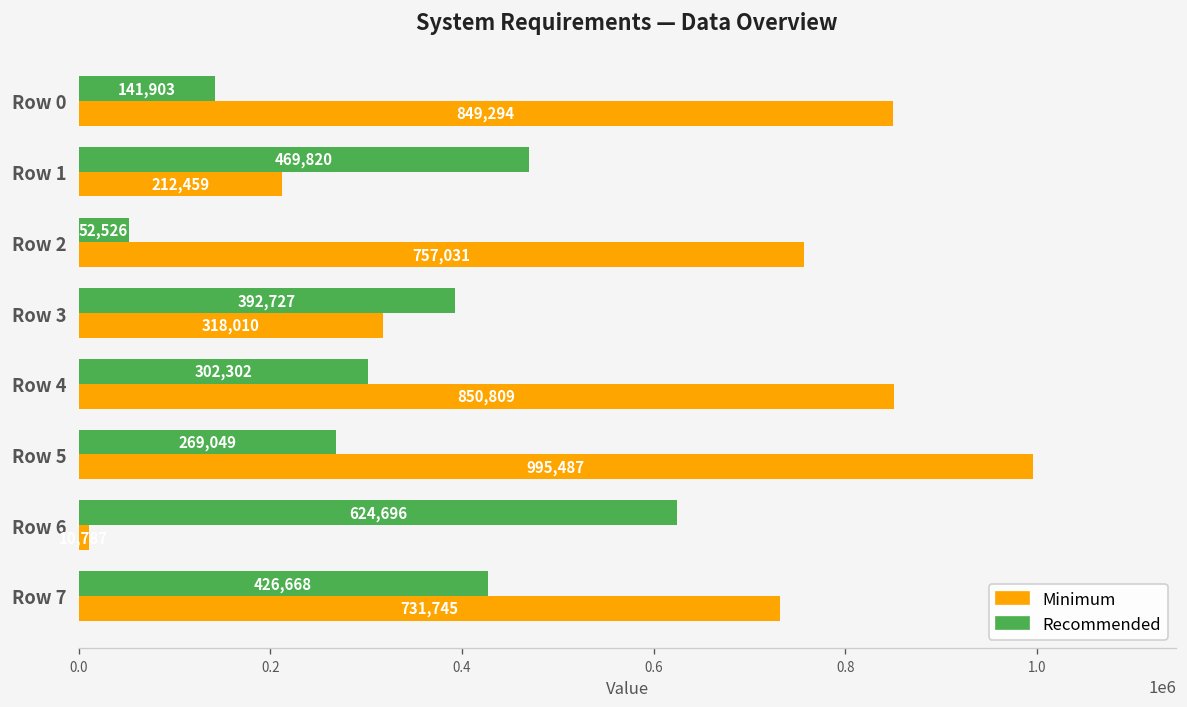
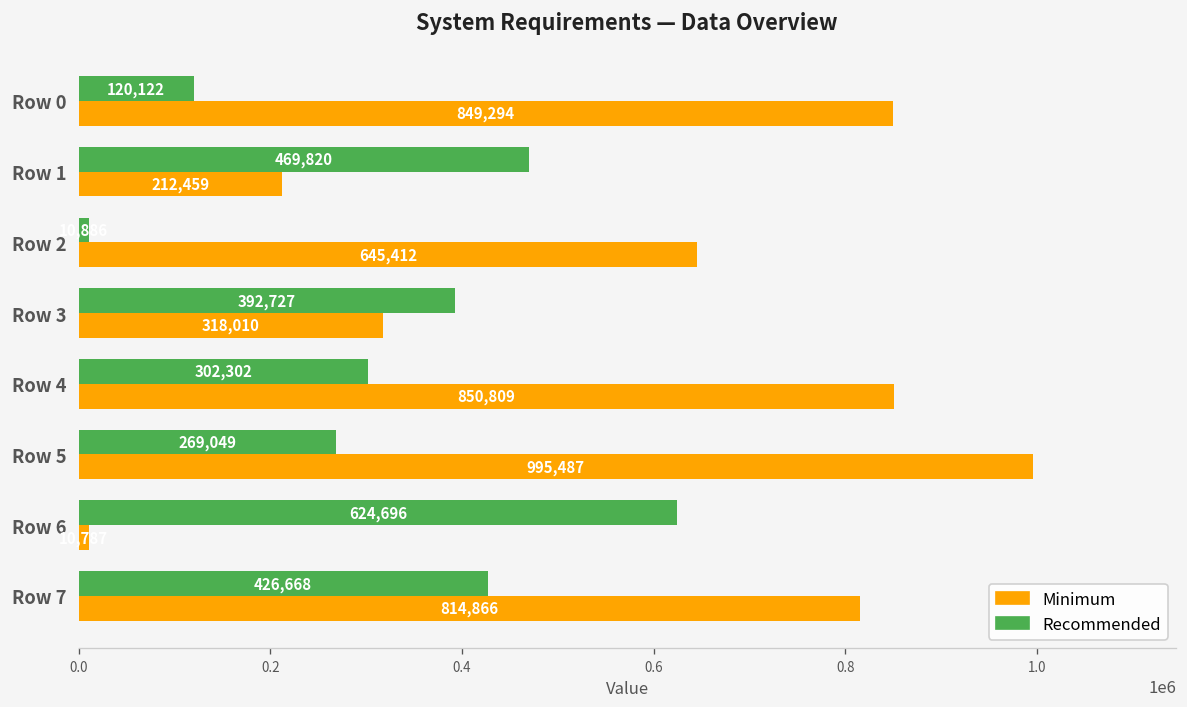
Recommended, Row 0: 141,903 -> 120,122
Recommended, Row 2: 50000 -> 10000
Minimum, Row 2: 757,031 -> 645,412
Minimum, Row 7: 731,745 -> 814,866
